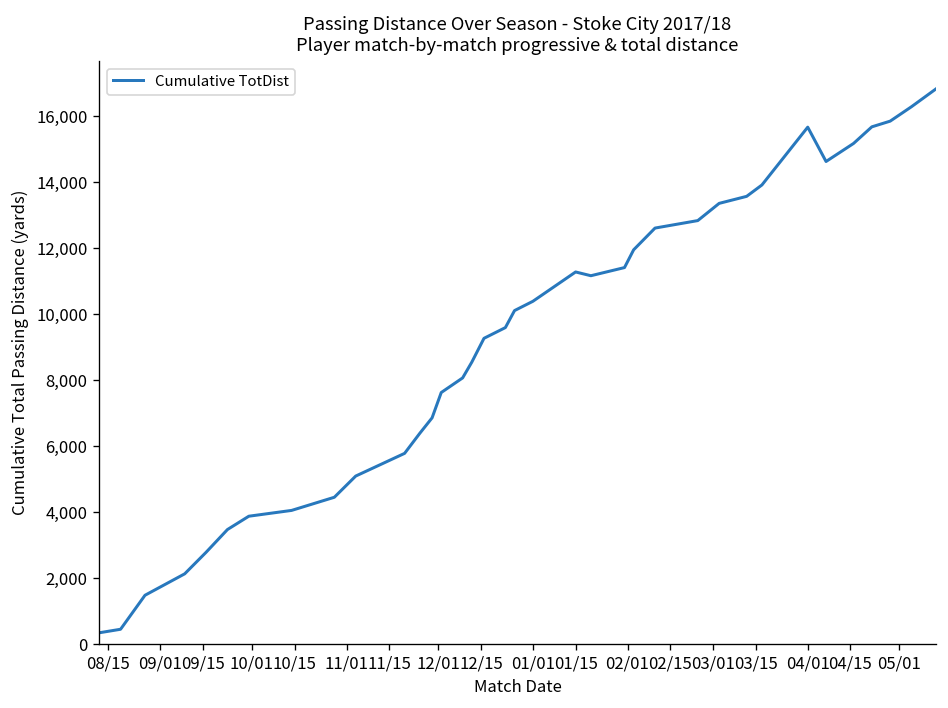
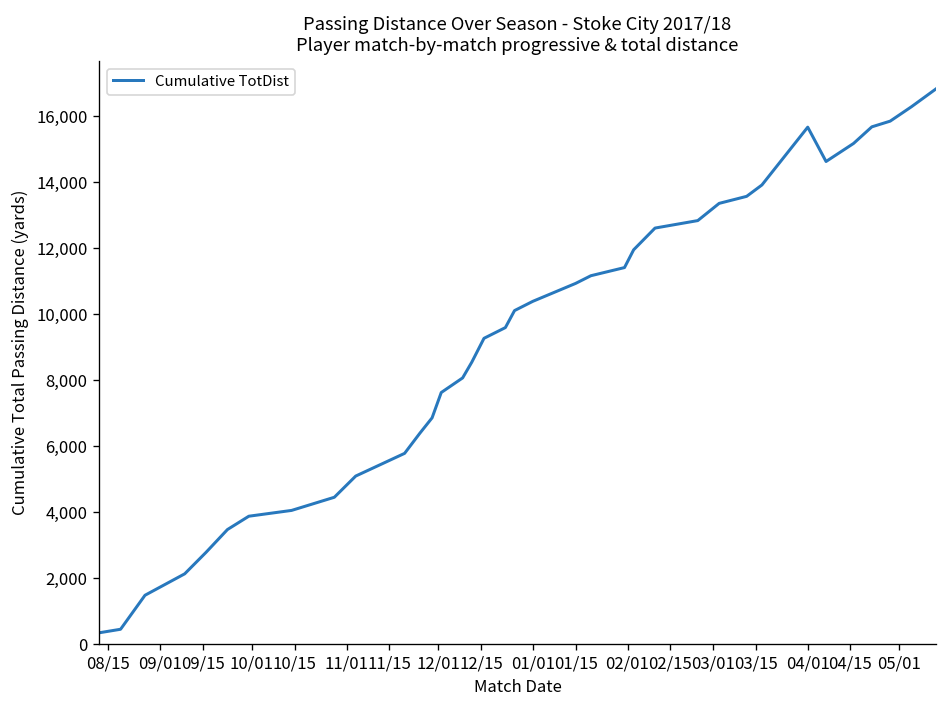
01/15: 11,300 -> 10,900
